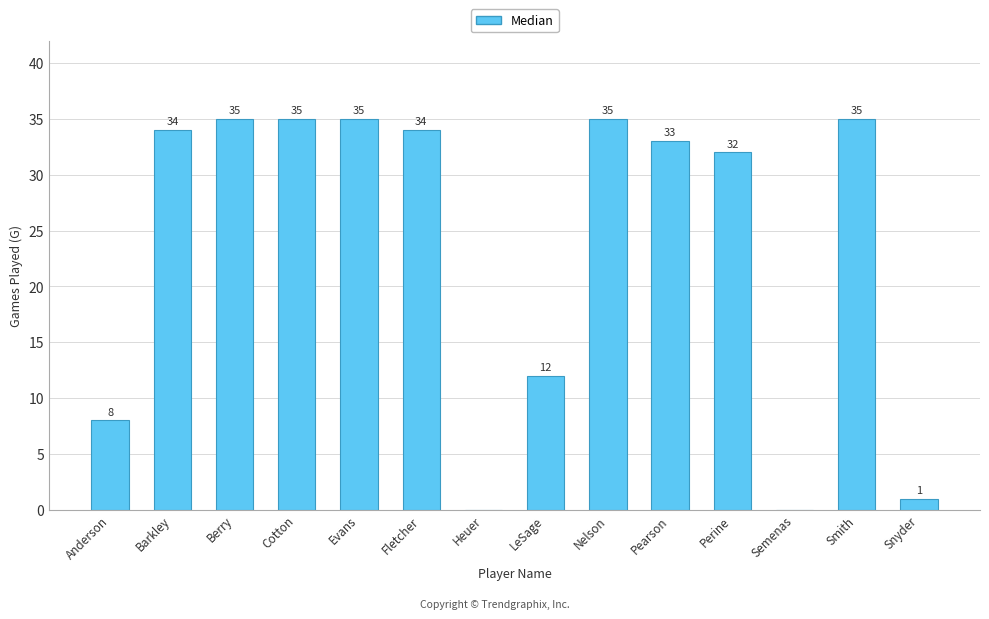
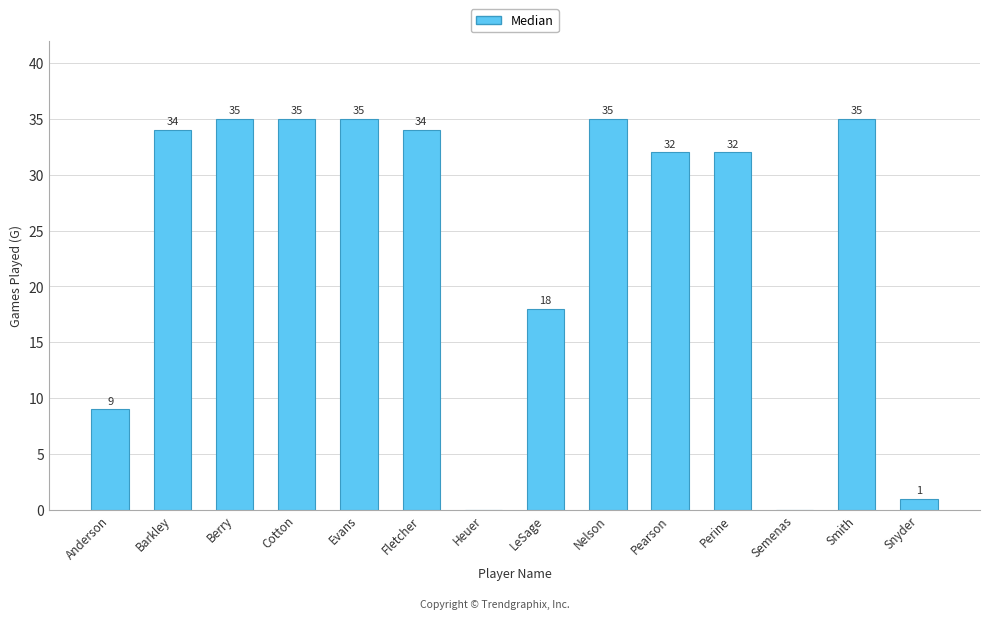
Anderson: 8 -> 9
LeSage: 12 -> 18
Pearson: 33 -> 32
